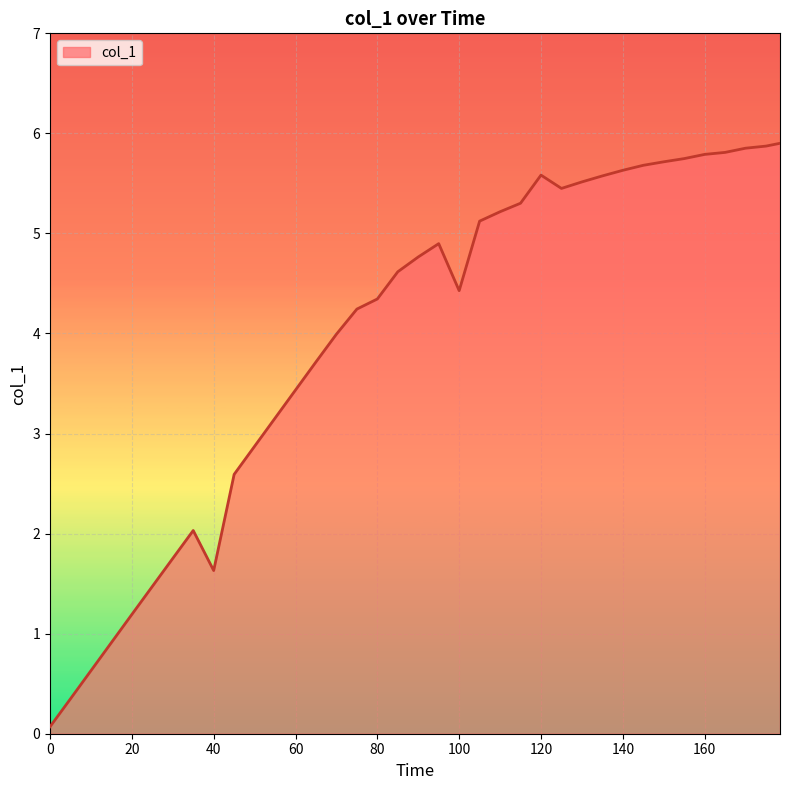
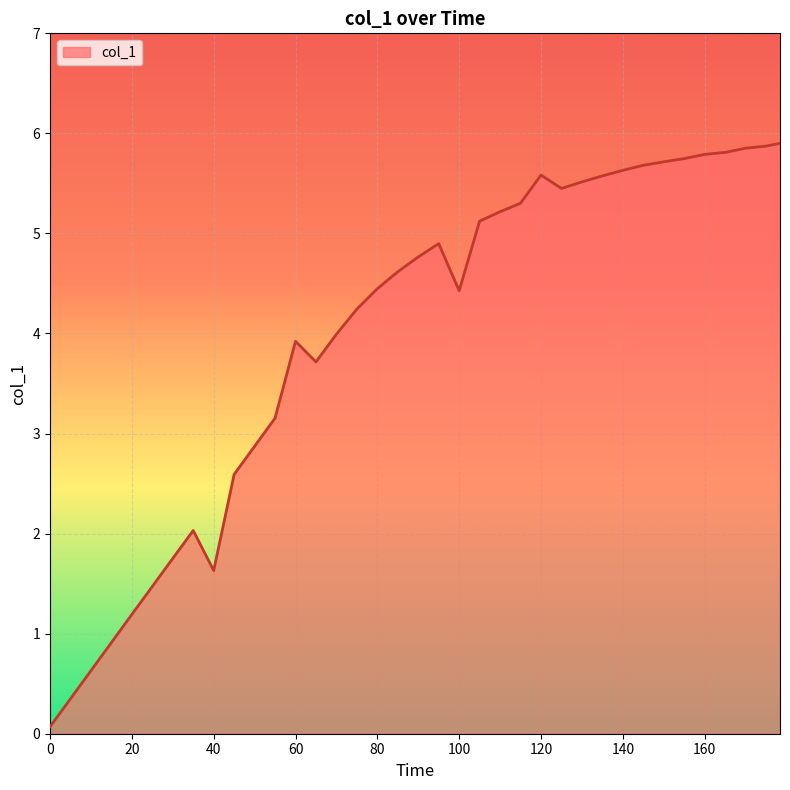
60: 3.44 -> 3.92
80: 4.35 -> 4.45
